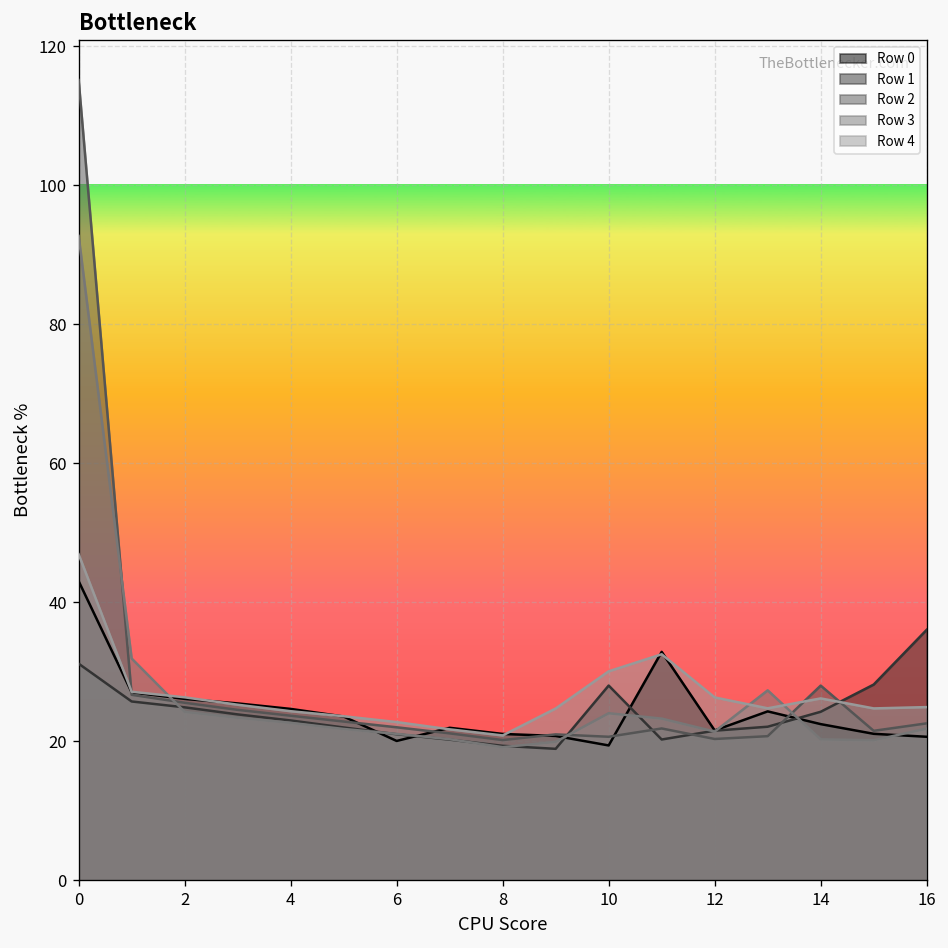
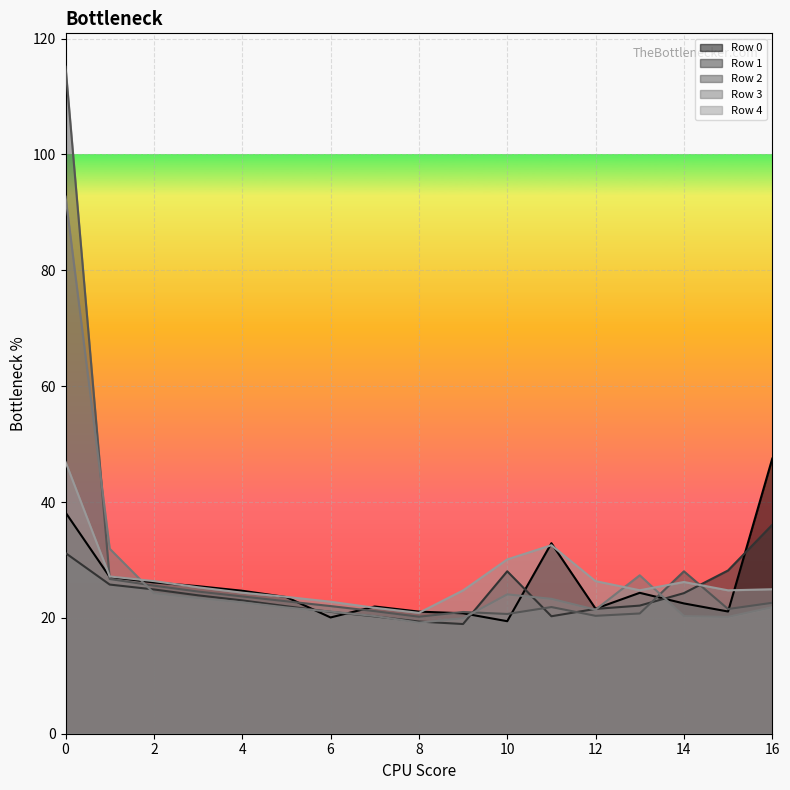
Row 0, 0: 43 -> 38
Row 0, 16: 21 -> 47
